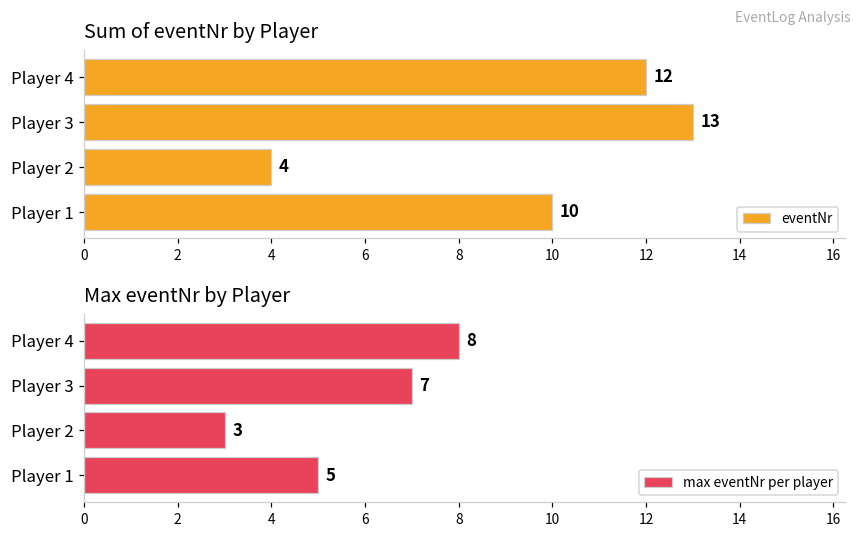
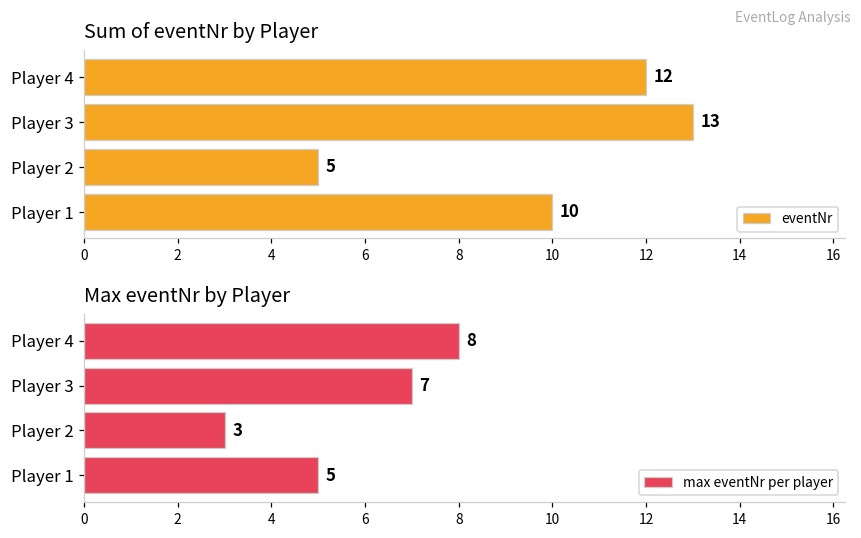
Sum of eventNr by Player, Player 2: 4 -> 5
